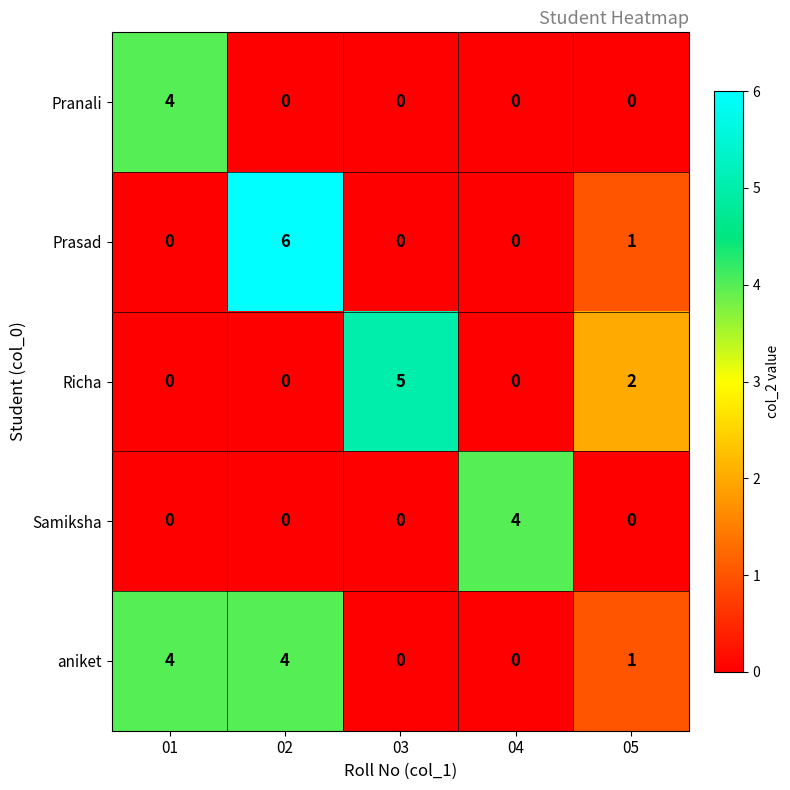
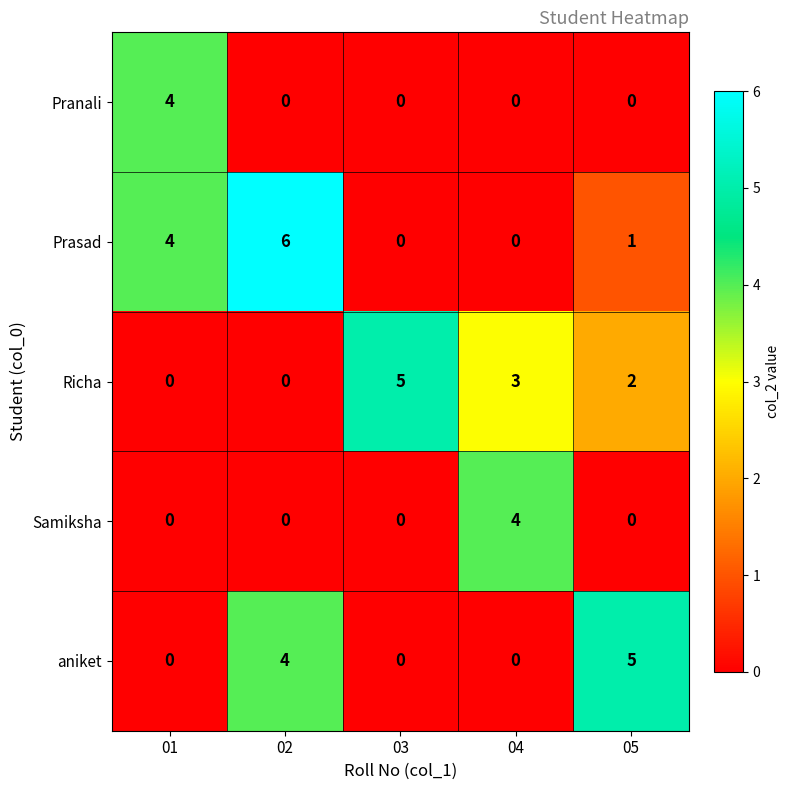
Prasad, 01: 0 -> 4
Richa, 04: 0 -> 3
aniket, 01: 4 -> 0
aniket, 05: 1 -> 5
